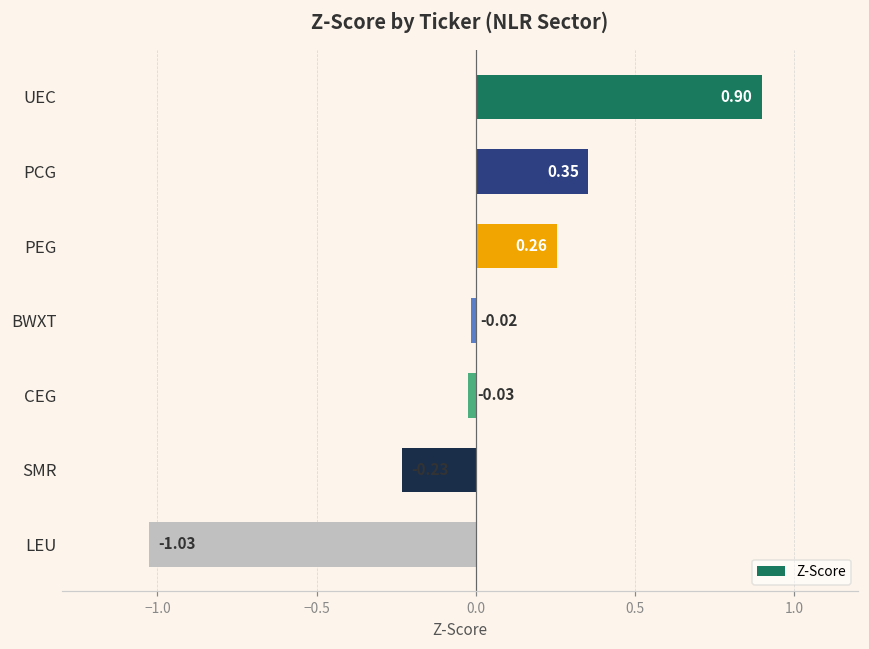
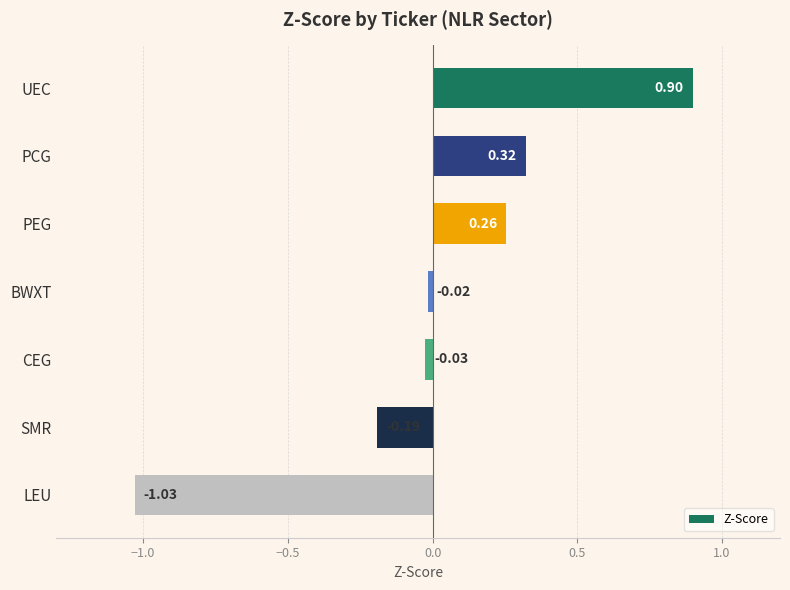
PCG: 0.35 -> 0.32
SMR: -0.23 -> -0.19
